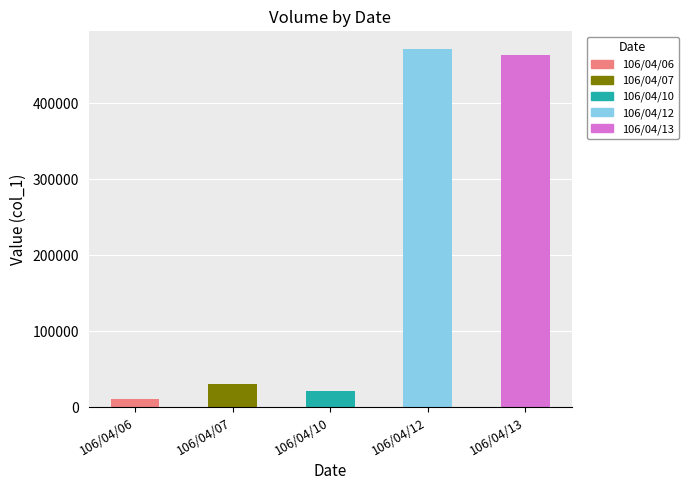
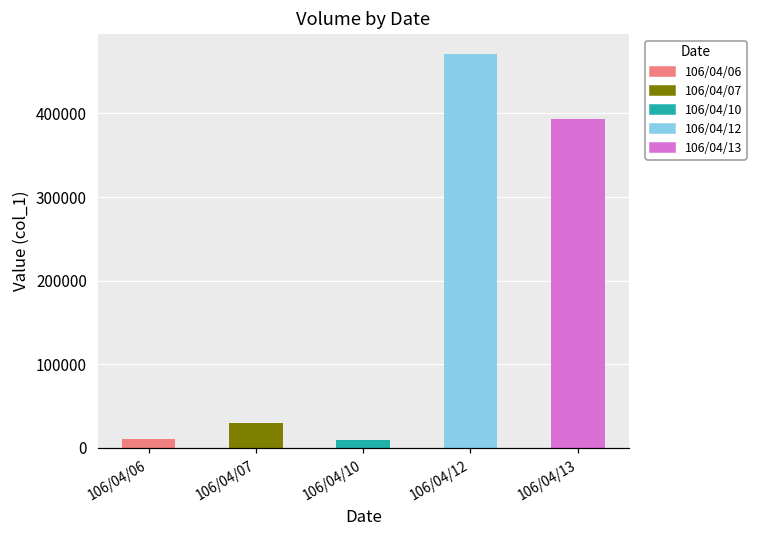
106/04/10: 20000 -> 10000
106/04/13: 460000 -> 390000
